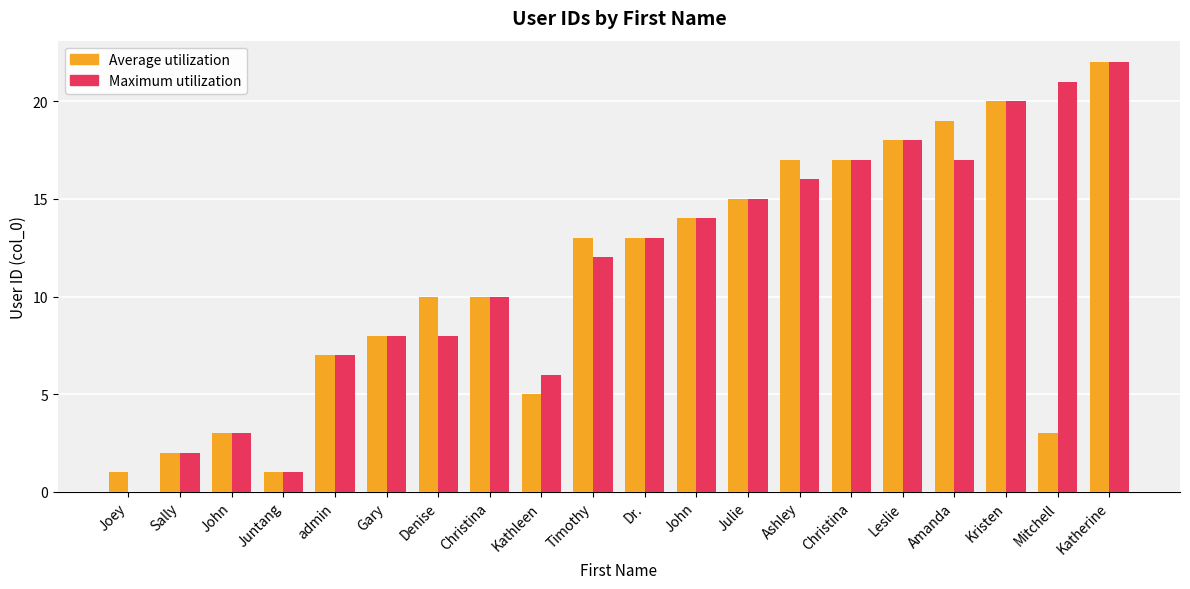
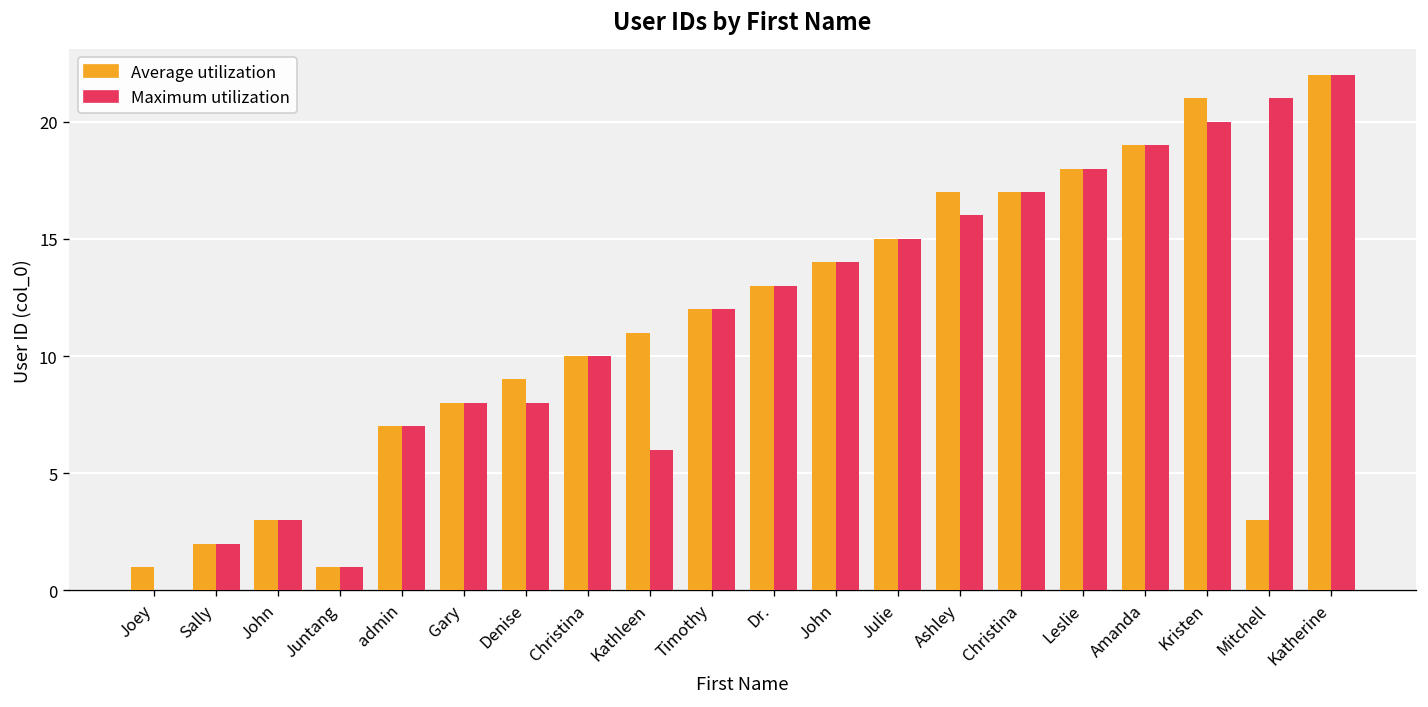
Average utilization, Denise: 10 -> 9
Average utilization, Kathleen: 5 -> 11
Average utilization, Timothy: 13 -> 12
Maximum utilization, Amanda: 17 -> 19
Average utilization, Kristen: 20 -> 21
